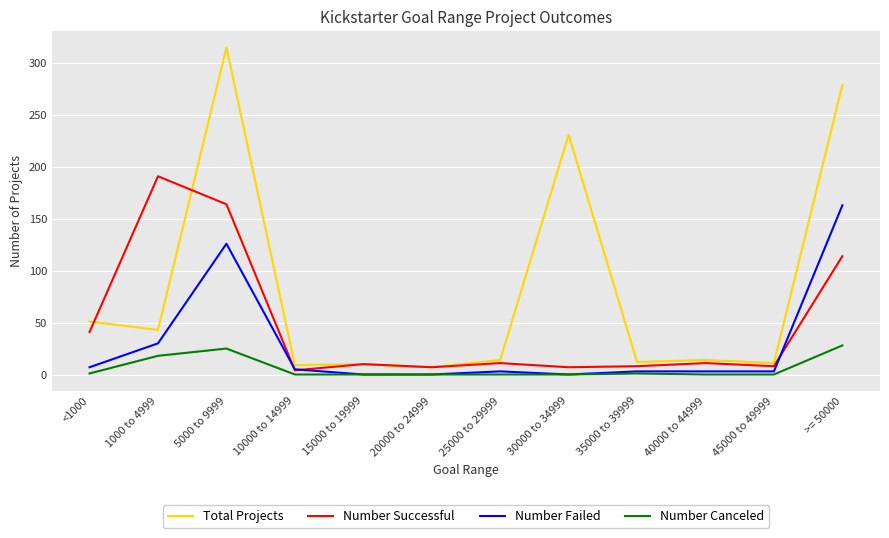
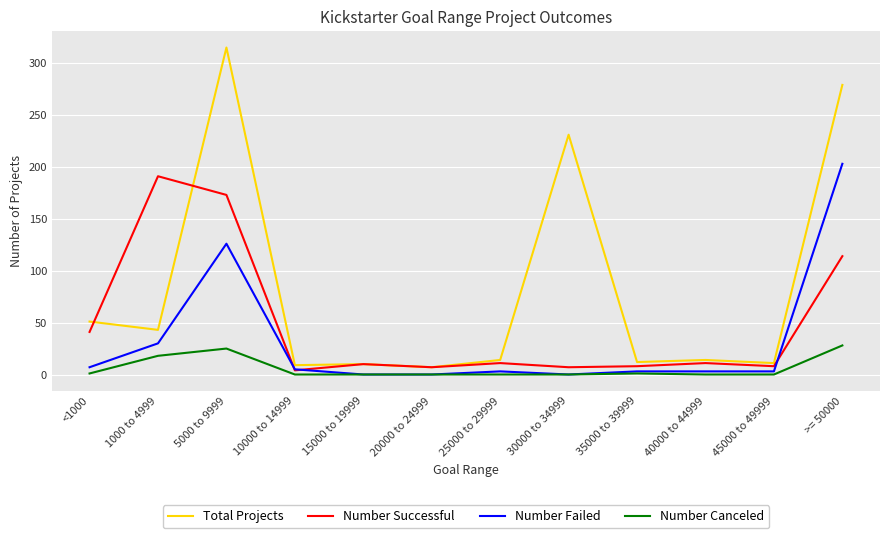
Number Successful, 5000 to 9999: 164 -> 173
Number Failed, >= 50000: 163 -> 203
